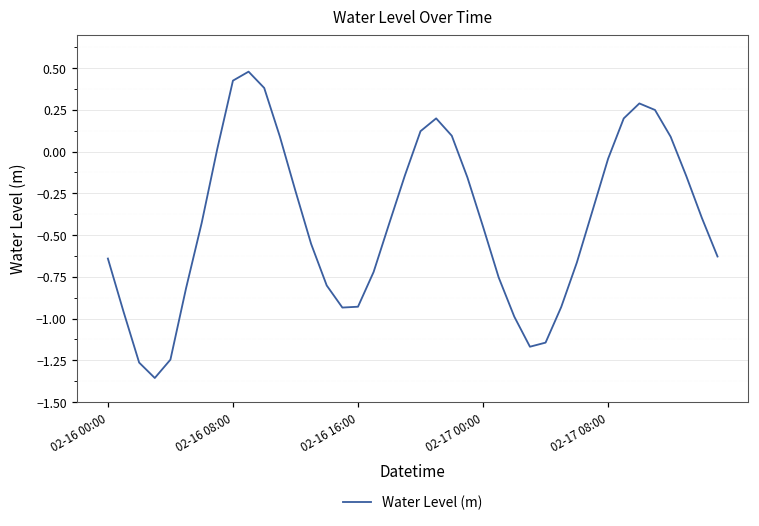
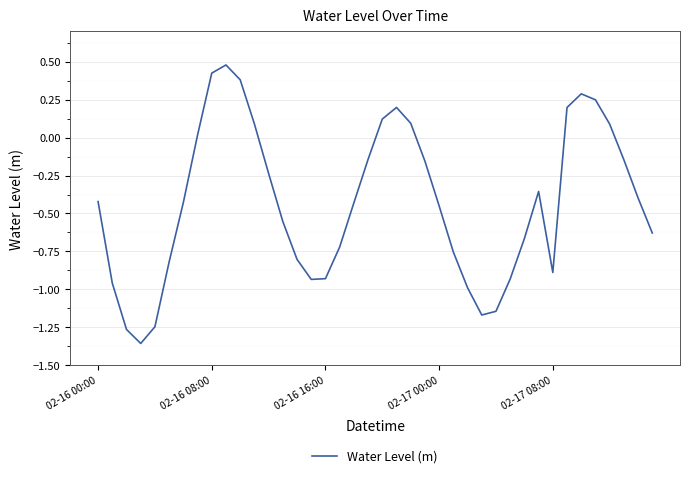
02-16 00:00: -0.64 -> -0.42
02-17 08:00: -0.04 -> -0.89
